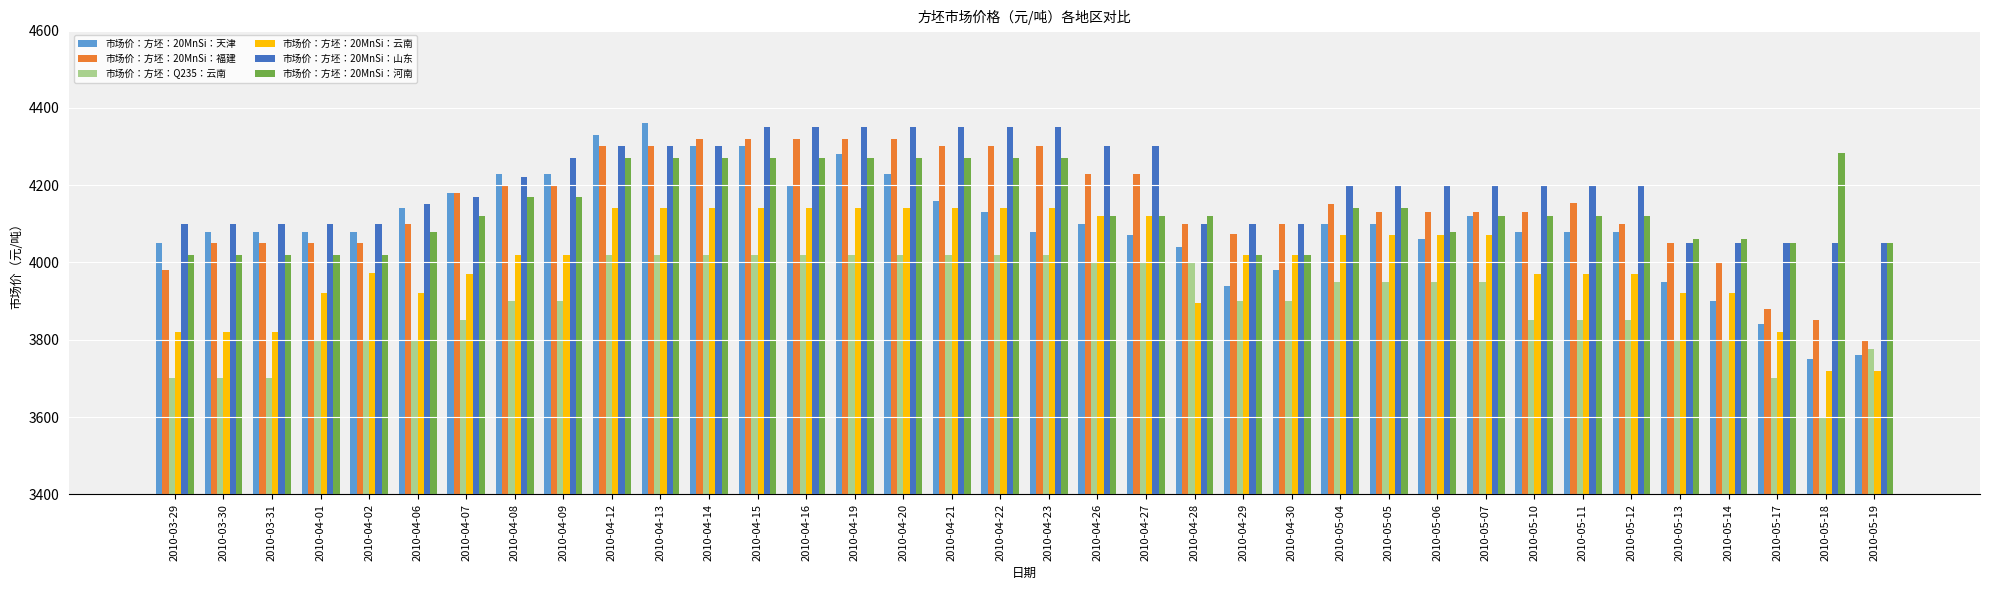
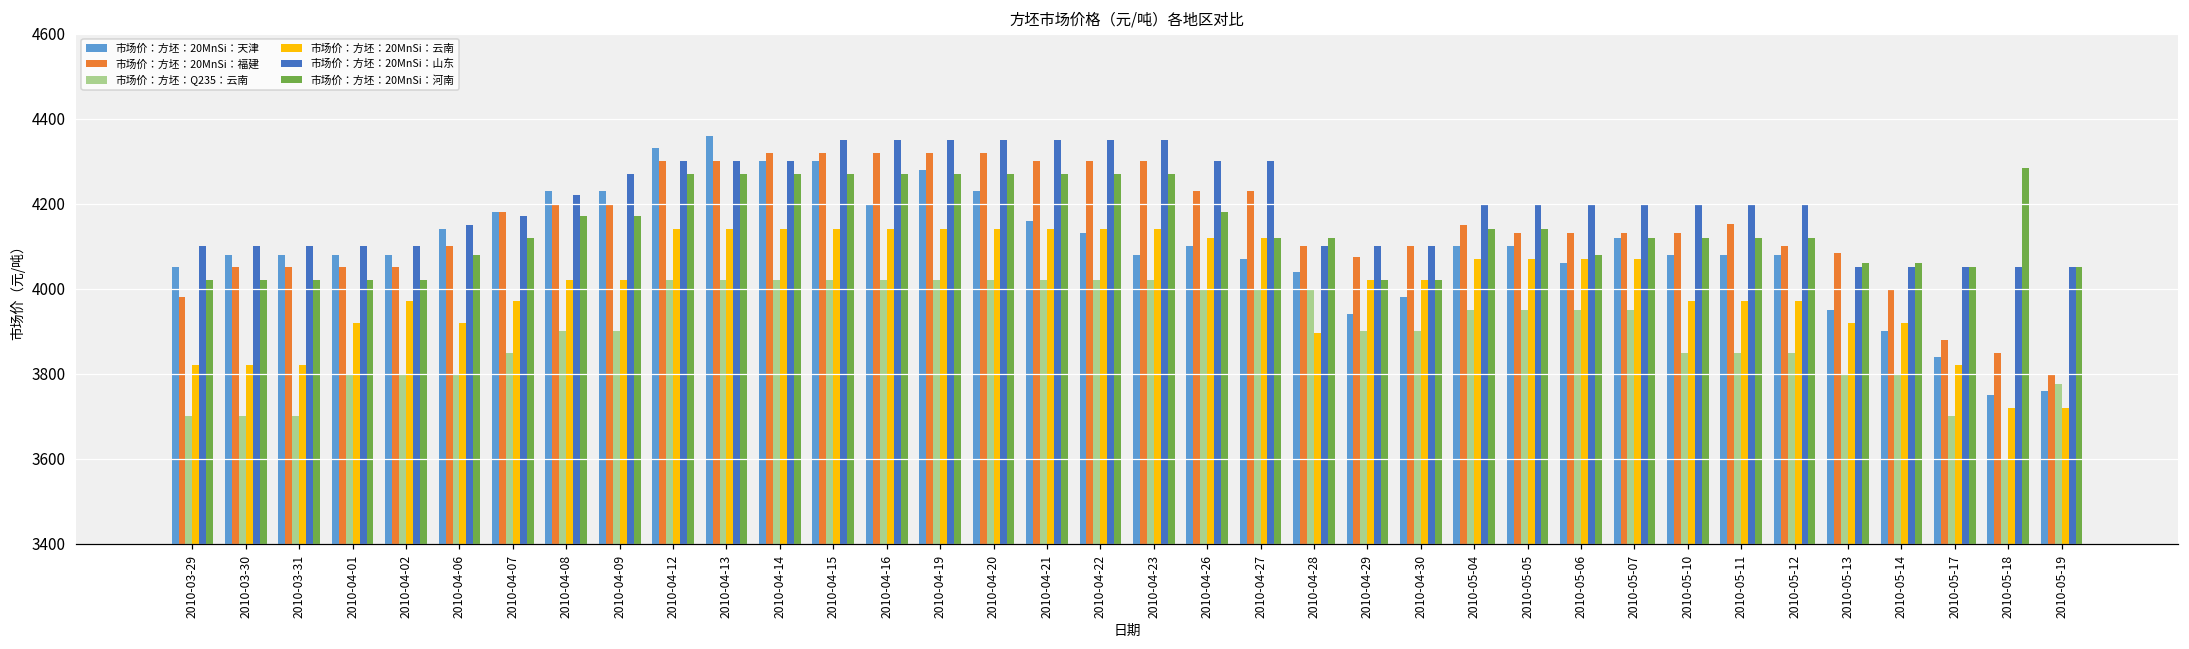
市场价：方坯：20MnSi：河南, 2010-04-26: 4120 -> 4180
市场价：方坯：20MnSi：福建, 2010-05-13: 4050 -> 4080
